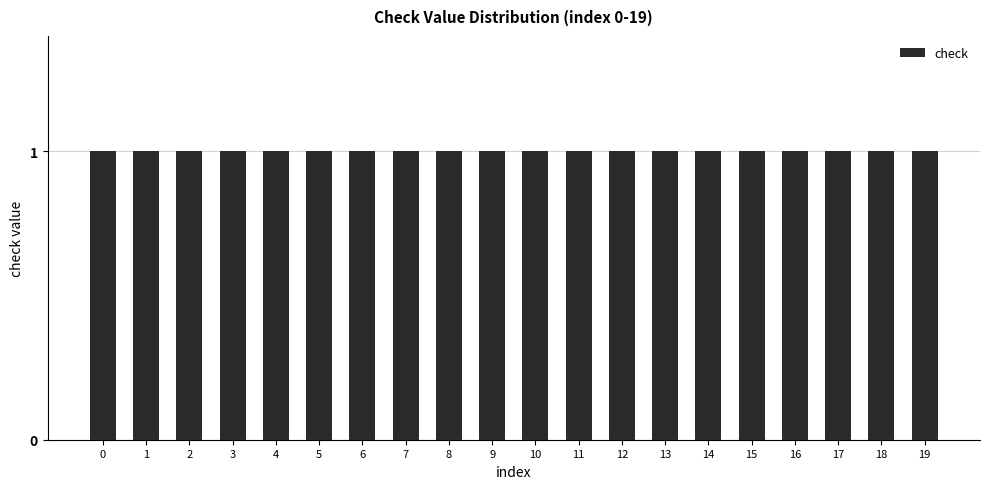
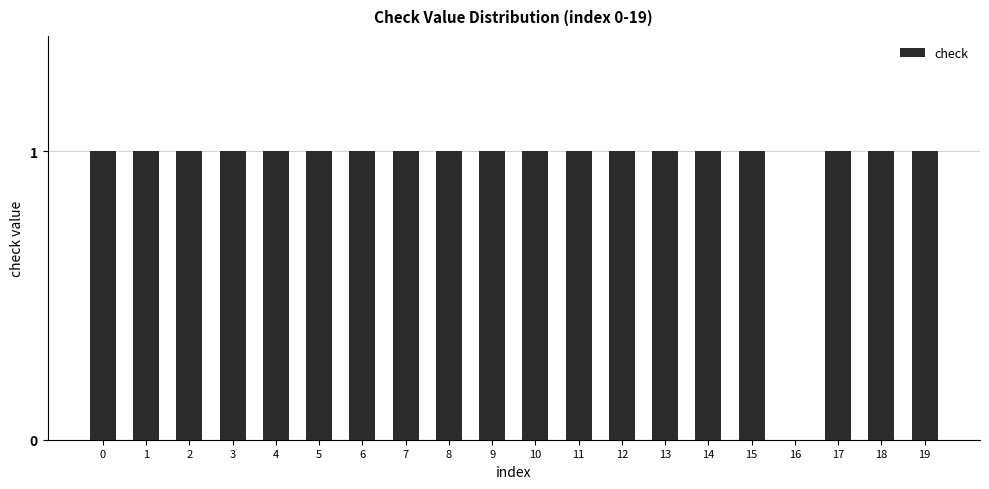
16: 1 -> 0
